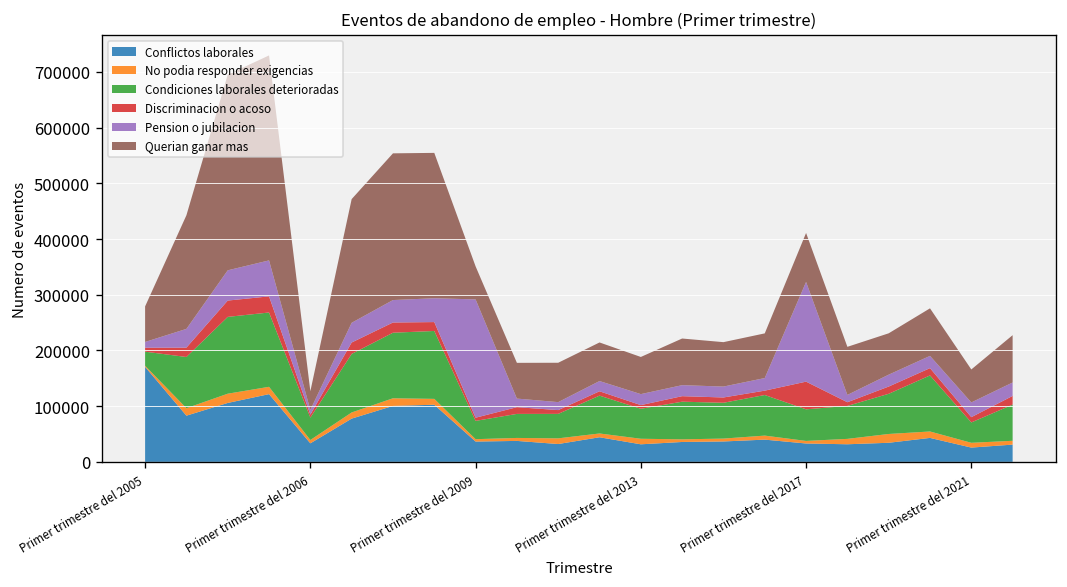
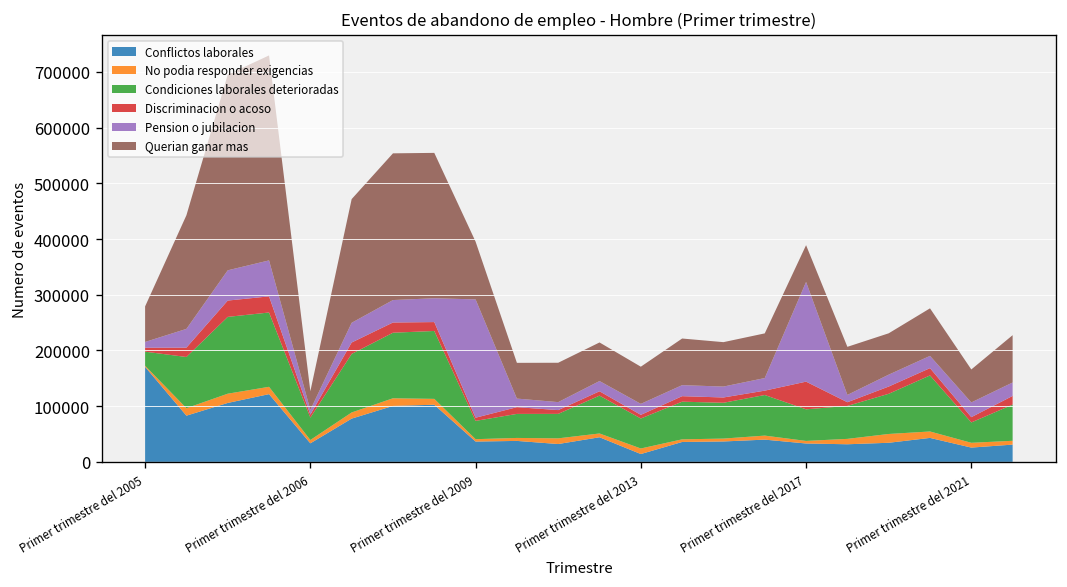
Querian ganar mas, Primer trimestre del 2009: 60000 -> 100000
Conflictos laborales, Primer trimestre del 2013: 30000 -> 10000
Querian ganar mas, Primer trimestre del 2017: 90000 -> 70000
